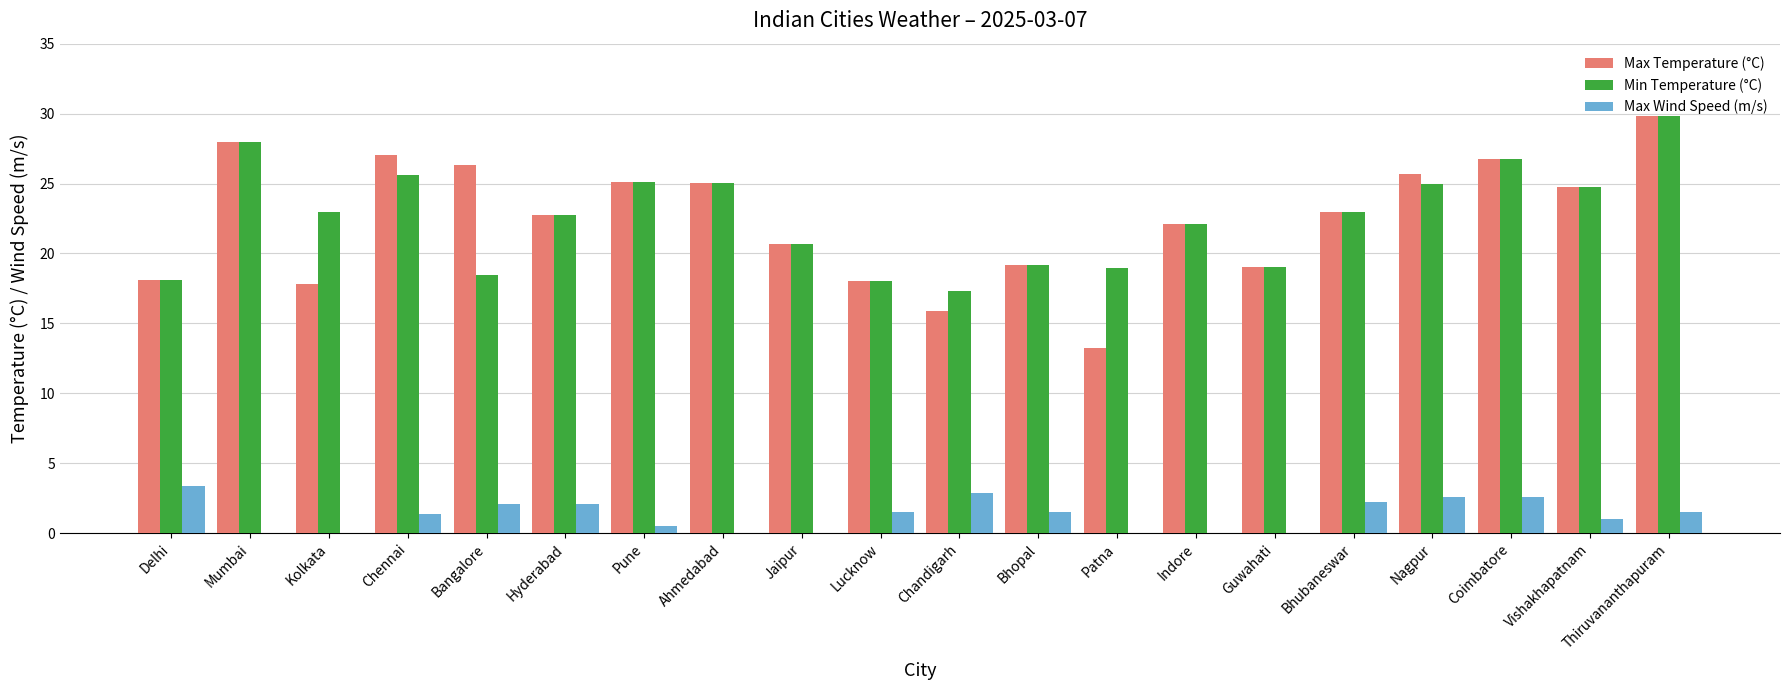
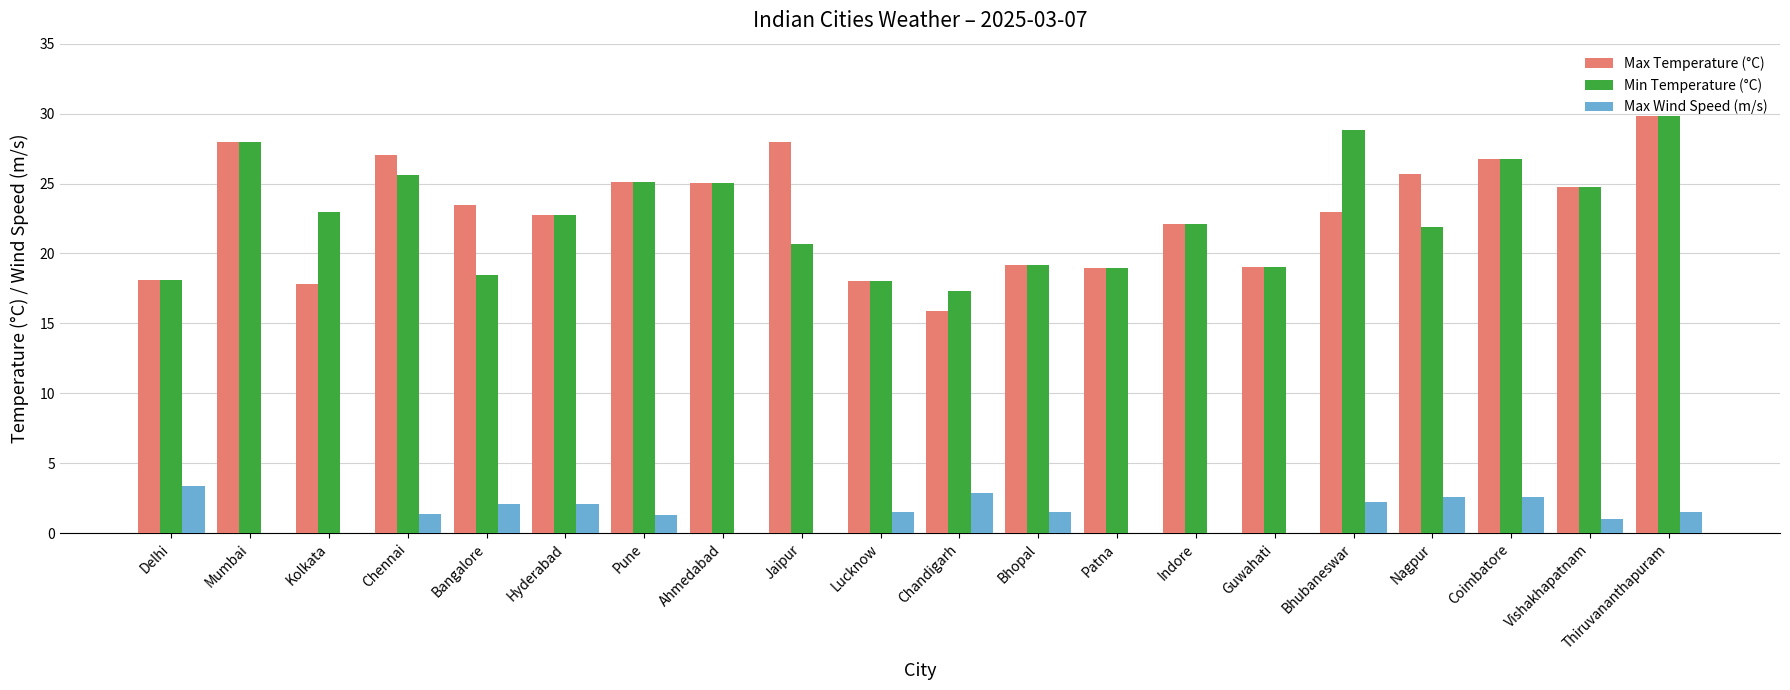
Max Temperature (°C), Bangalore: 26.3 -> 23.4
Max Wind Speed (m/s), Pune: 0.5 -> 1.3
Max Temperature (°C), Jaipur: 20.7 -> 27.9
Max Temperature (°C), Patna: 13.2 -> 19.0
Min Temperature (°C), Bhubaneswar: 23.0 -> 28.9
Min Temperature (°C), Nagpur: 25.0 -> 21.9
